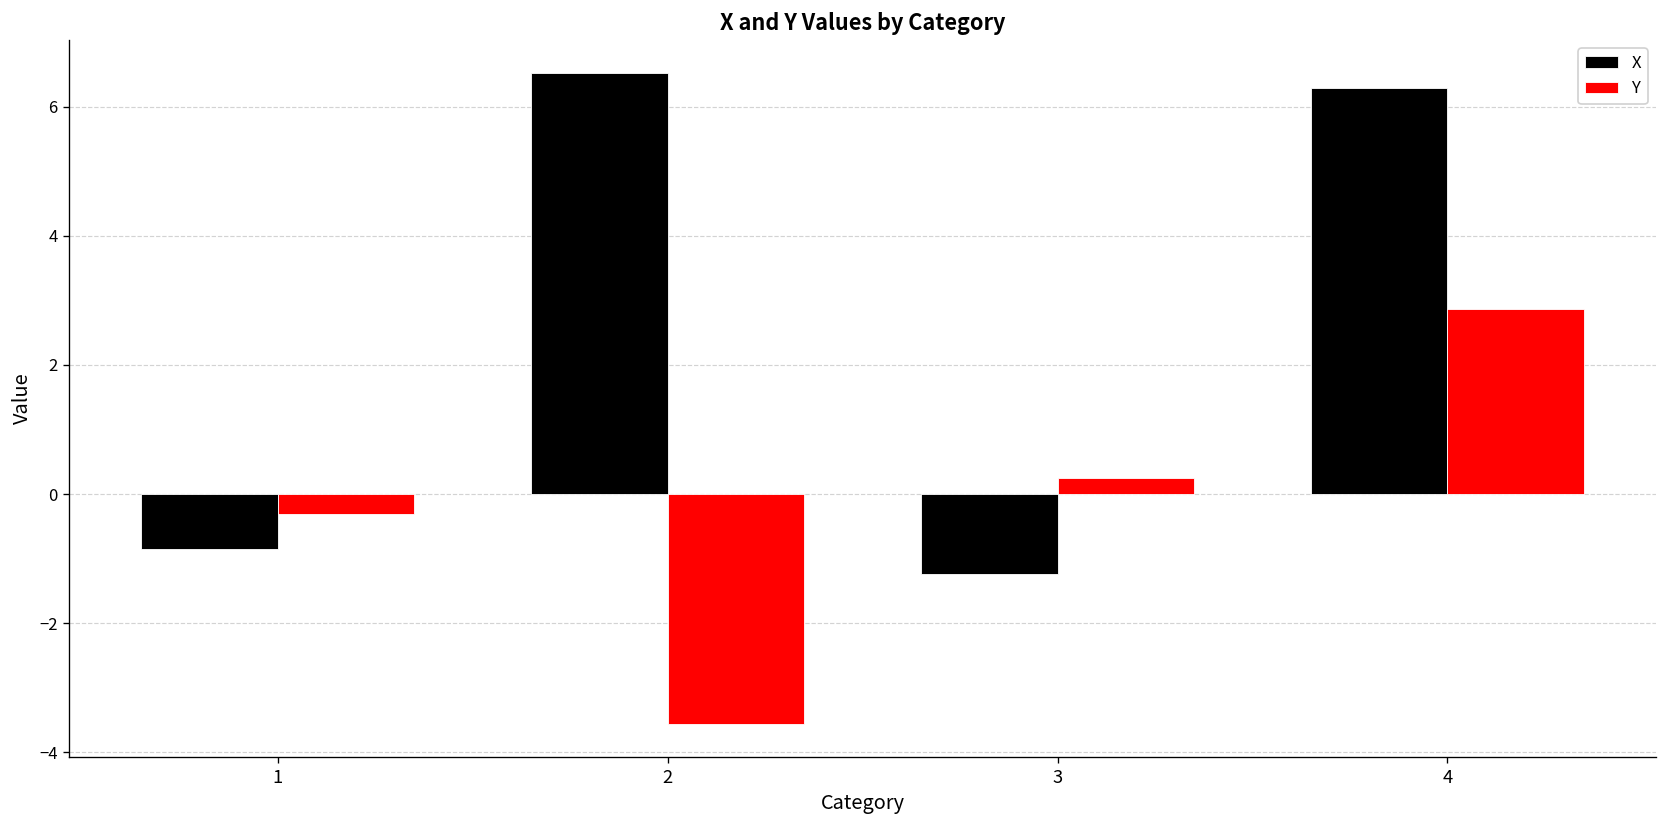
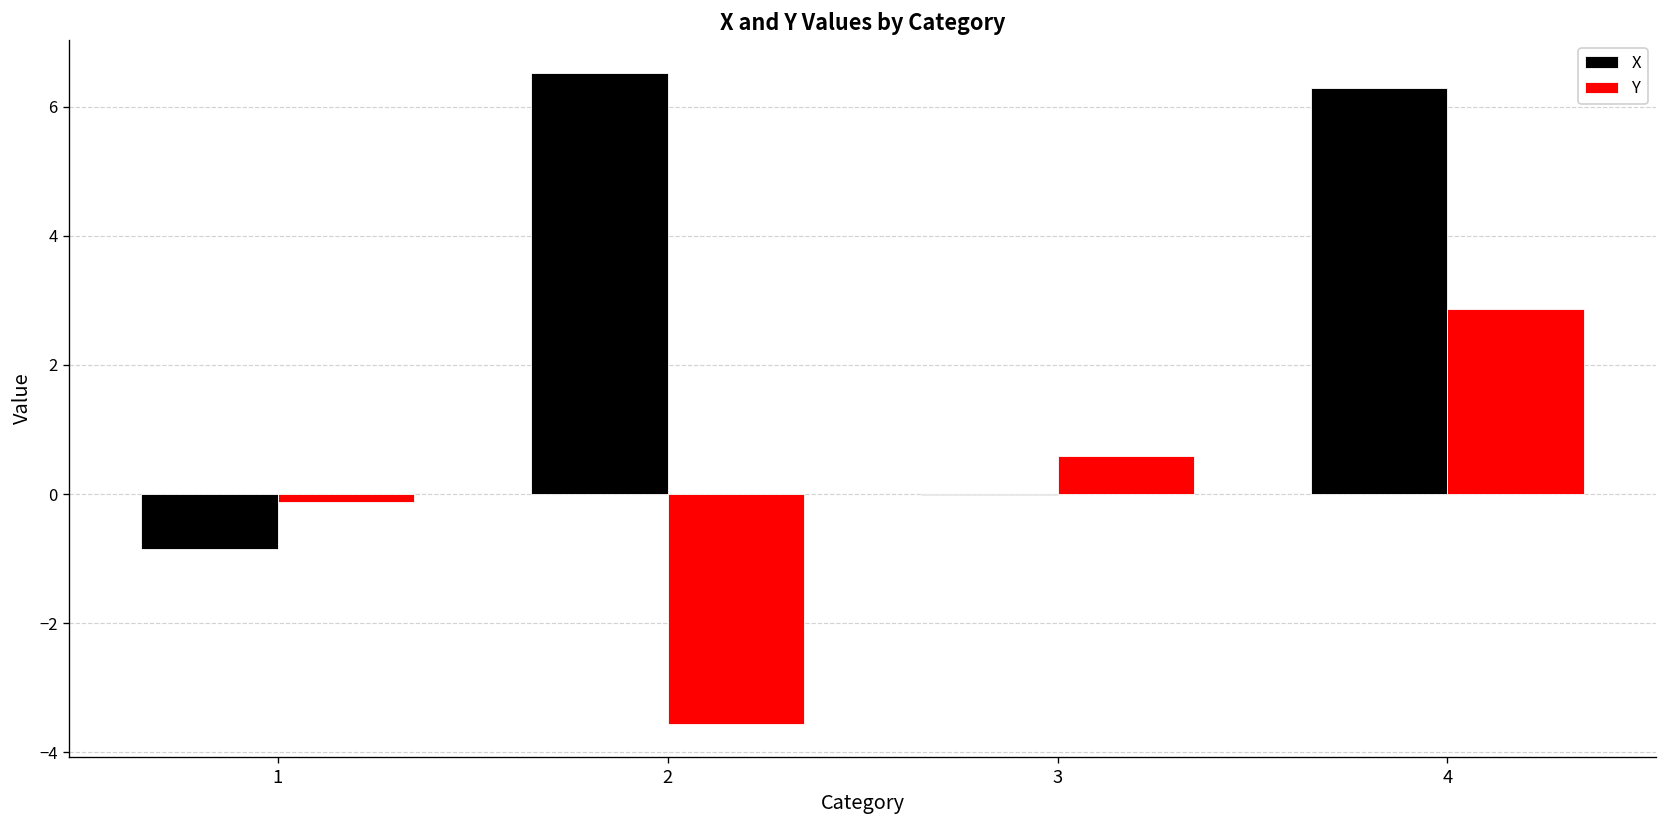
Y, 1: -0.3 -> -0.1
X, 3: -1.2 -> 0.0
Y, 3: 0.3 -> 0.6
